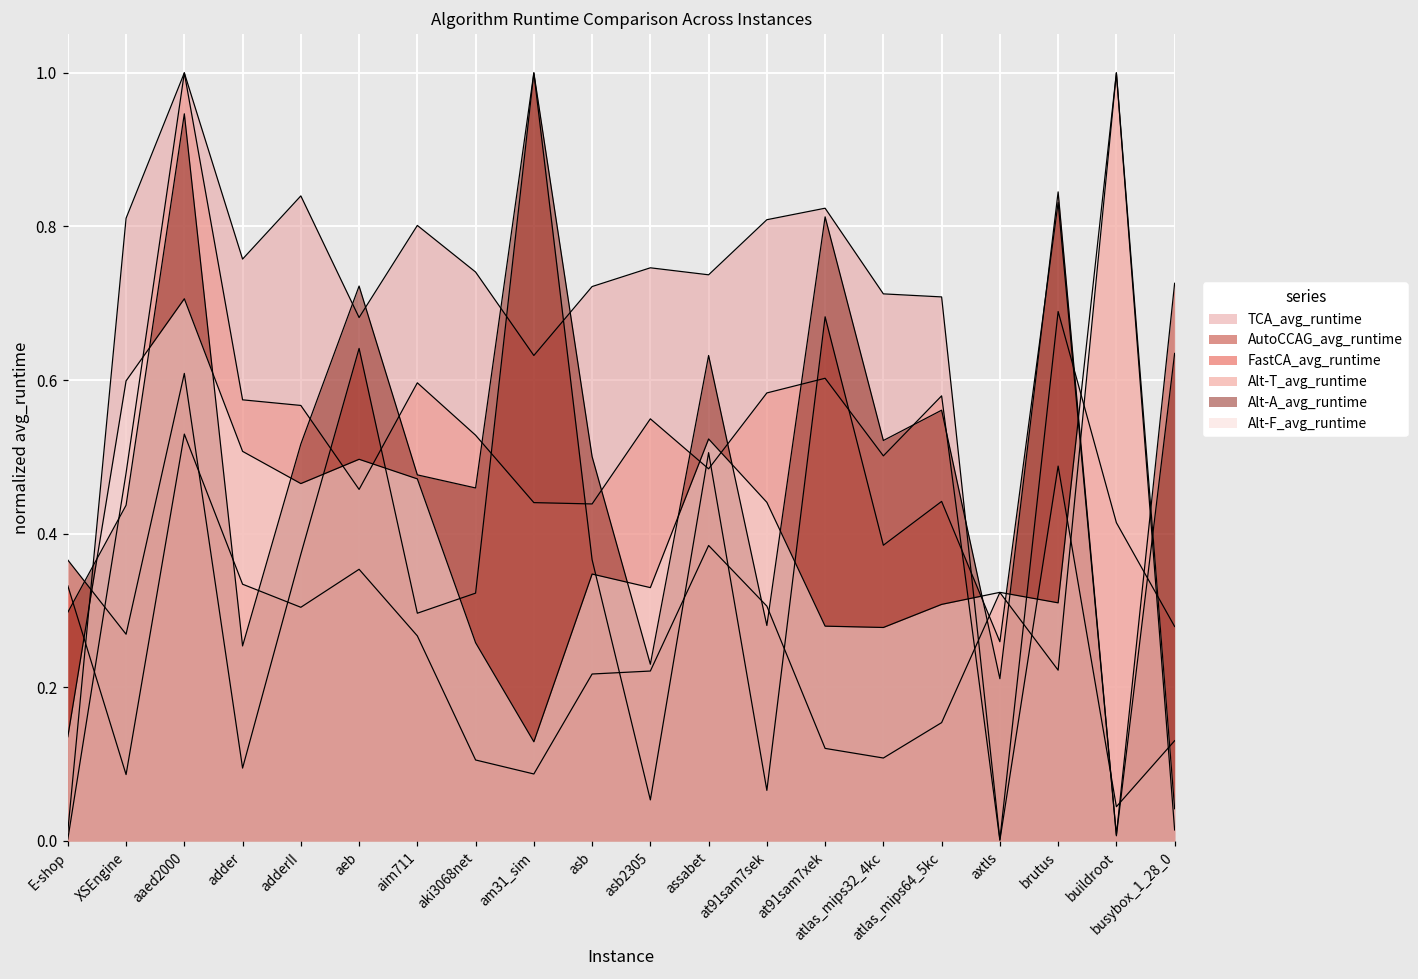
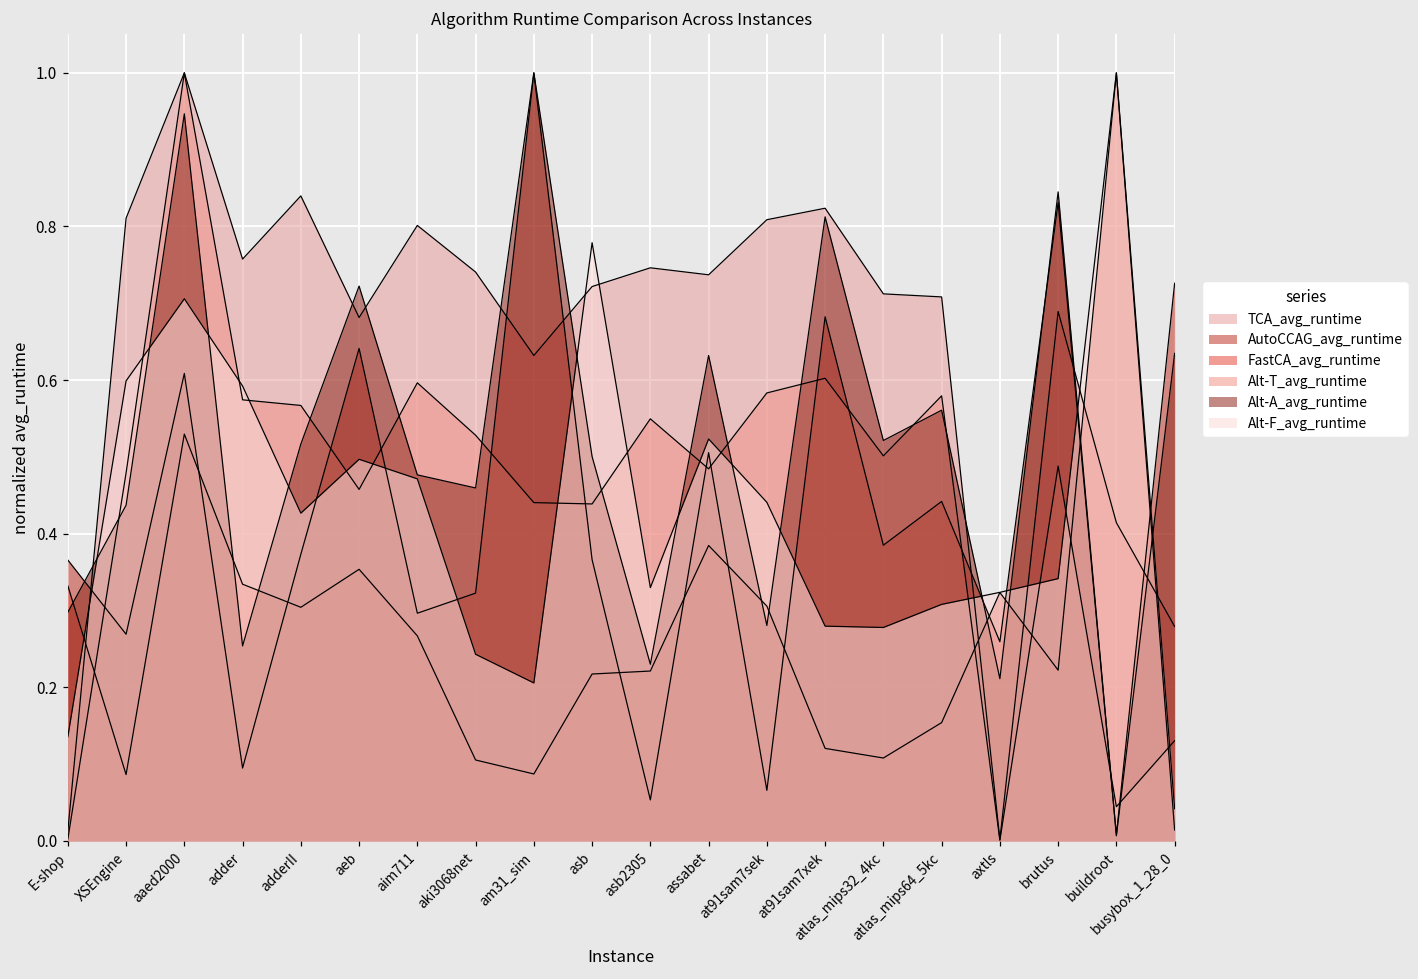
Alt-F_avg_runtime, adder: 0.51 -> 0.59
Alt-F_avg_runtime, adderII: 0.47 -> 0.43
Alt-F_avg_runtime, aki3068net: 0.26 -> 0.24
Alt-F_avg_runtime, am31_sim: 0.13 -> 0.21
Alt-F_avg_runtime, asb: 0.35 -> 0.78
Alt-F_avg_runtime, brutus: 0.31 -> 0.34
